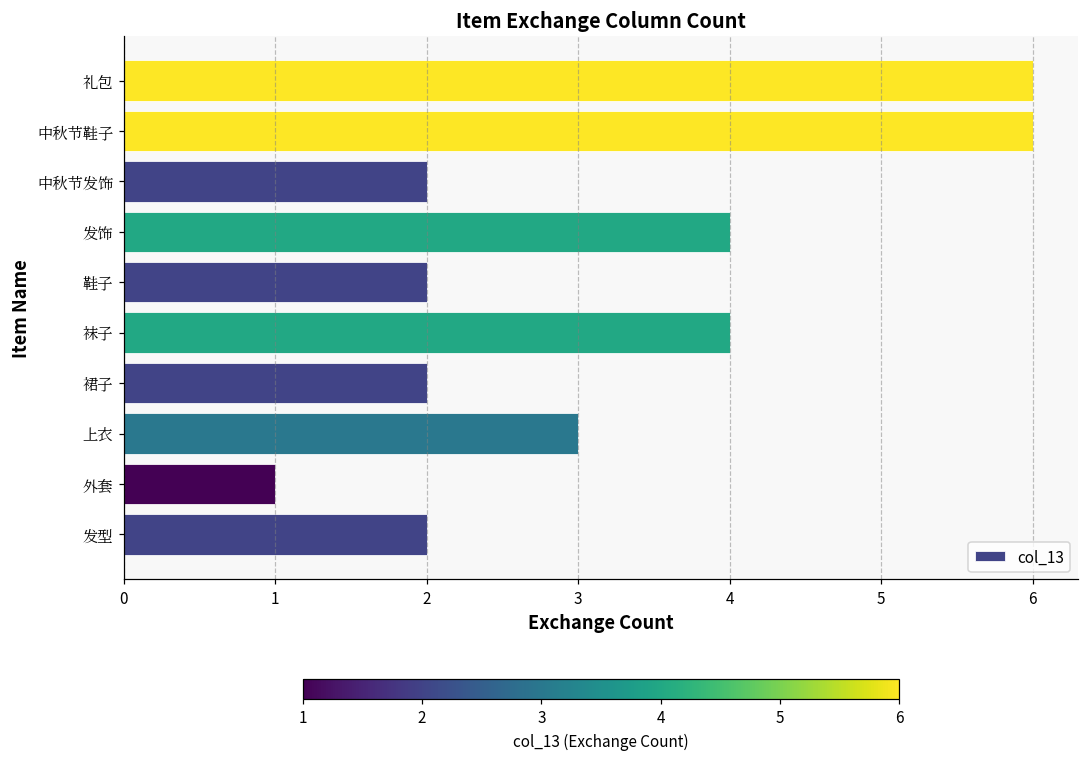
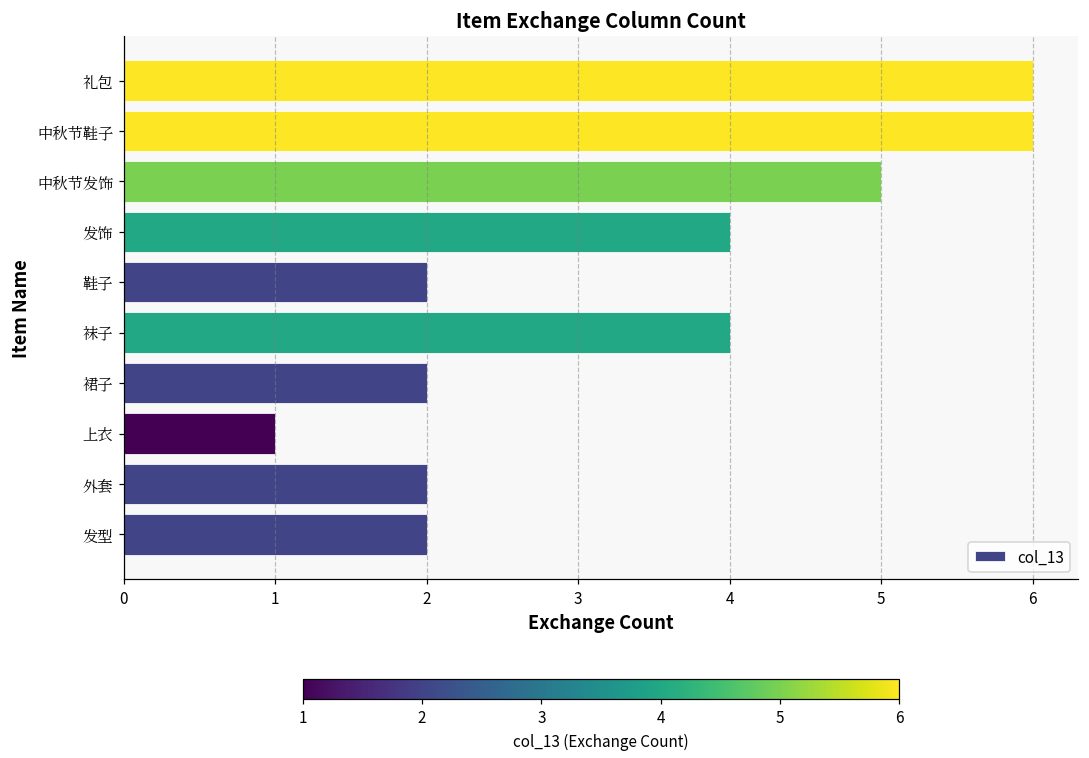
中秋节发饰: 2 -> 5
上衣: 3 -> 1
外套: 1 -> 2
